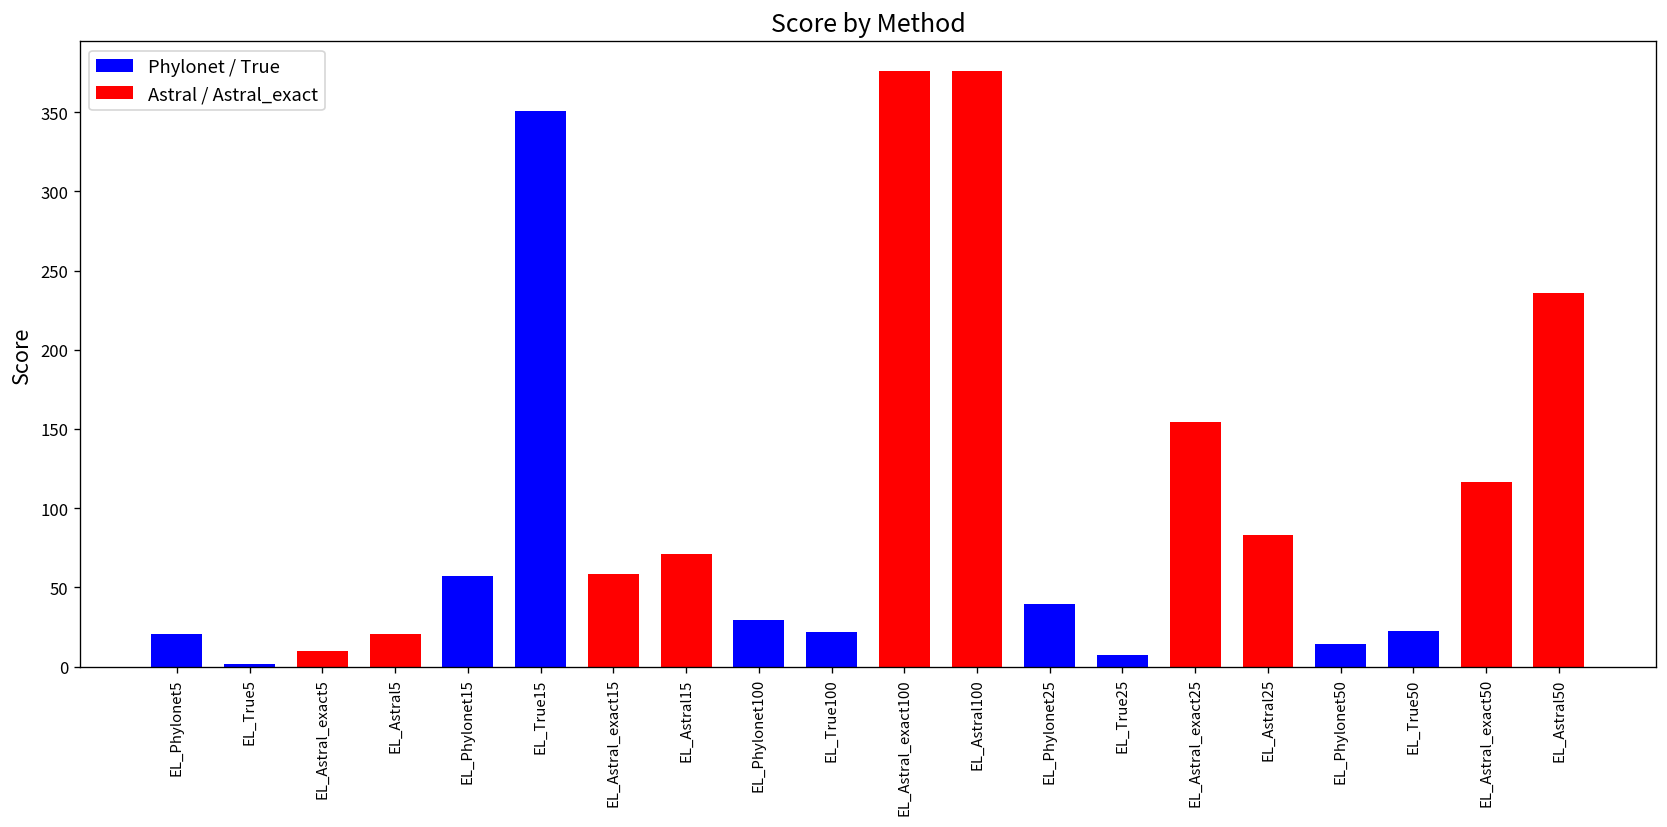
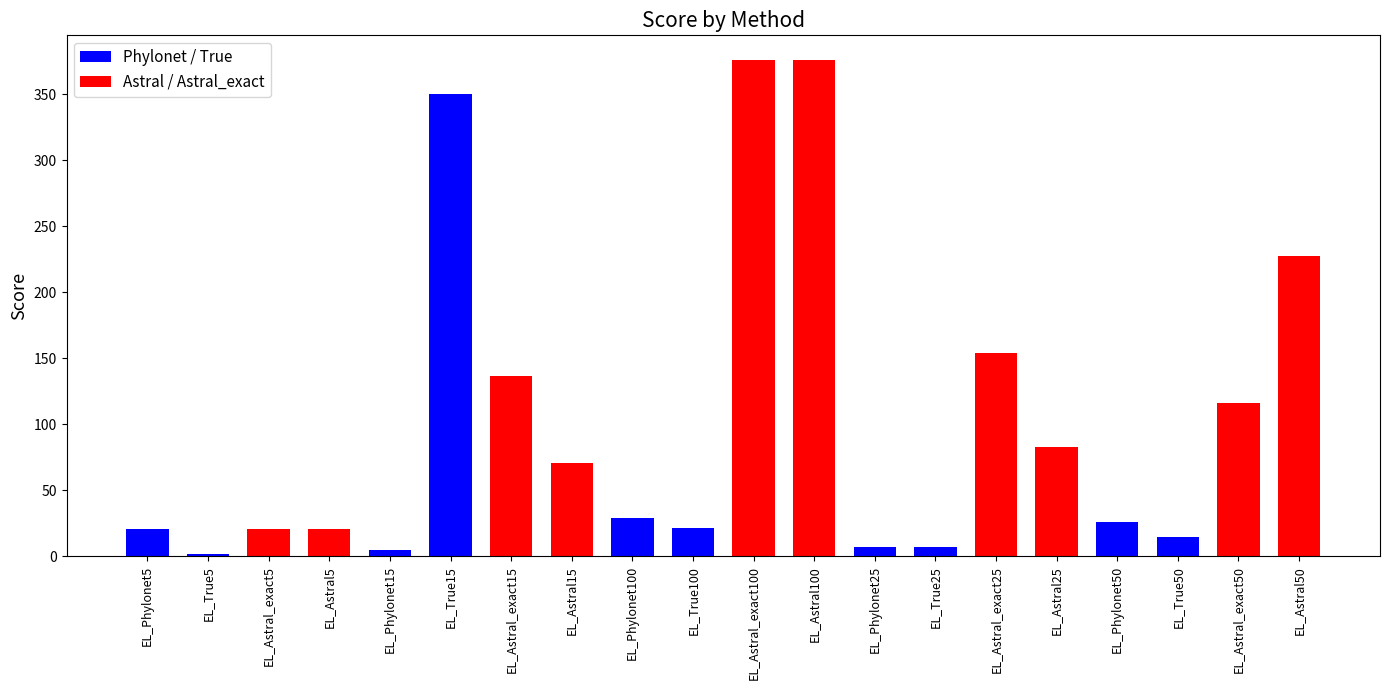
EL_Astral_exact5: 10 -> 21
EL_Phylonet15: 57 -> 5
EL_Astral_exact15: 58 -> 137
EL_Phylonet25: 40 -> 7
EL_Phylonet50: 15 -> 26
EL_True50: 22 -> 15
EL_Astral50: 236 -> 228
